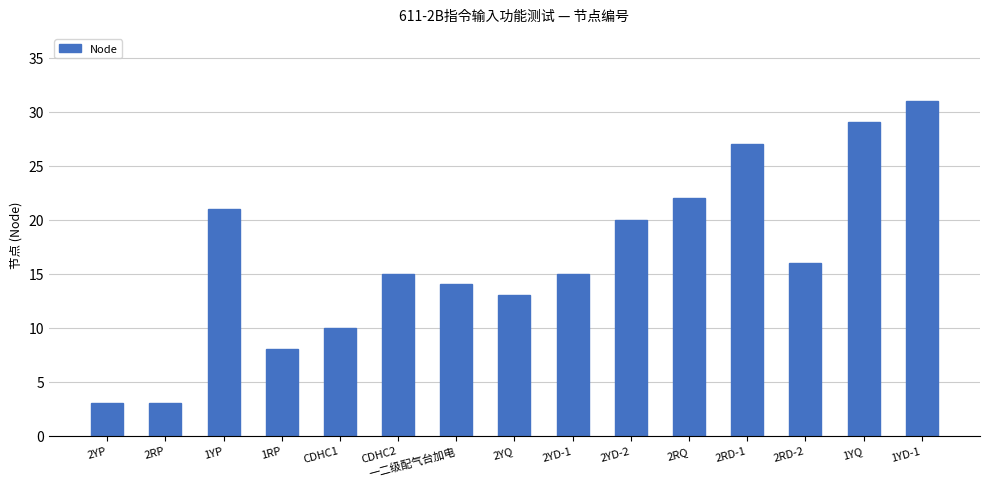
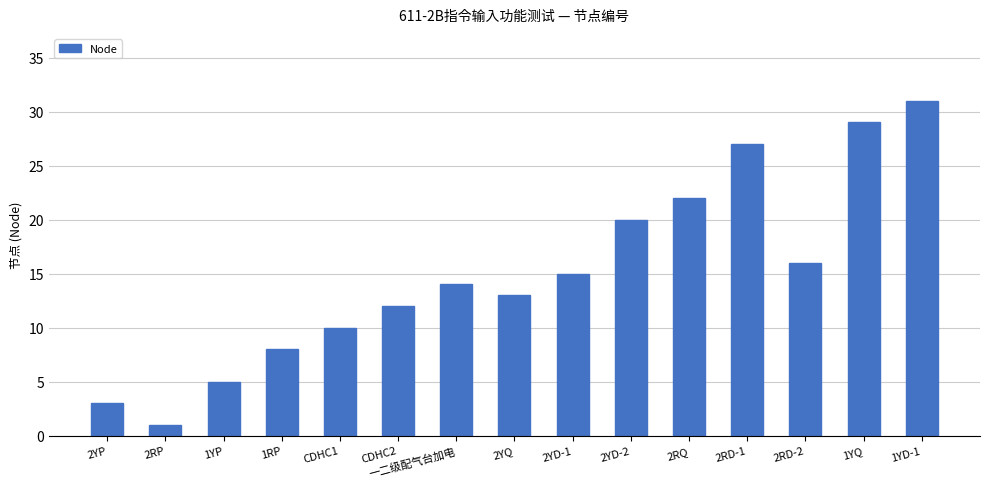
2RP: 3 -> 1
1YP: 21 -> 5
CDHC2: 15 -> 12
